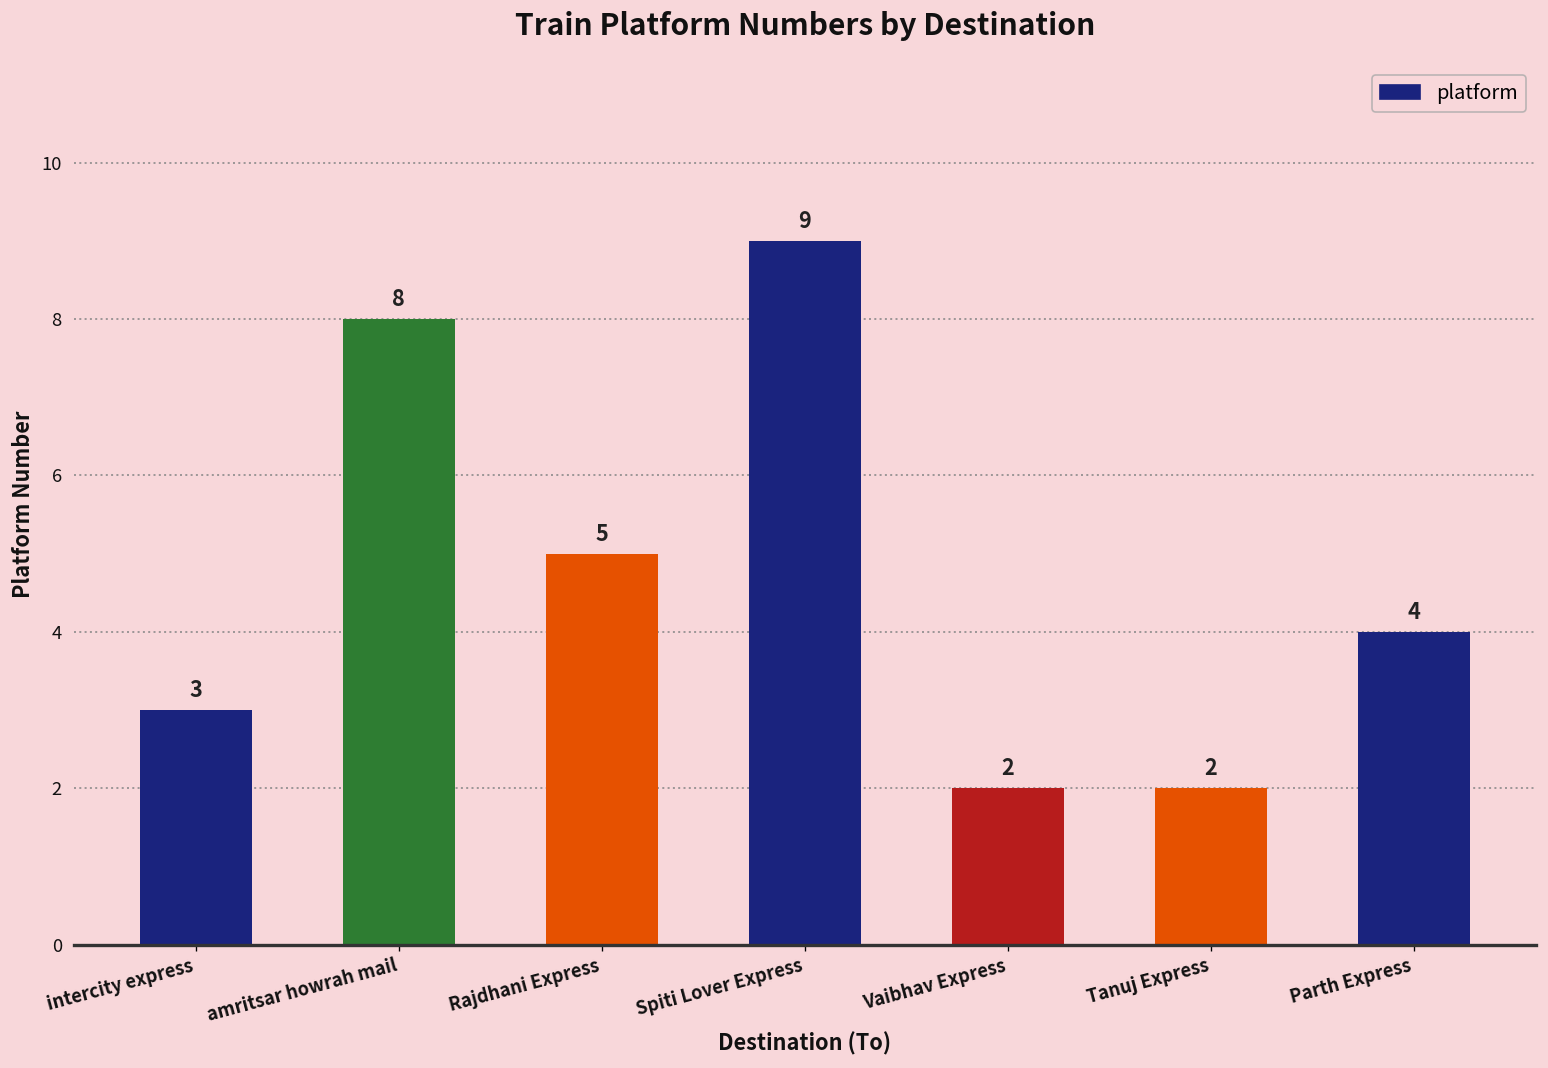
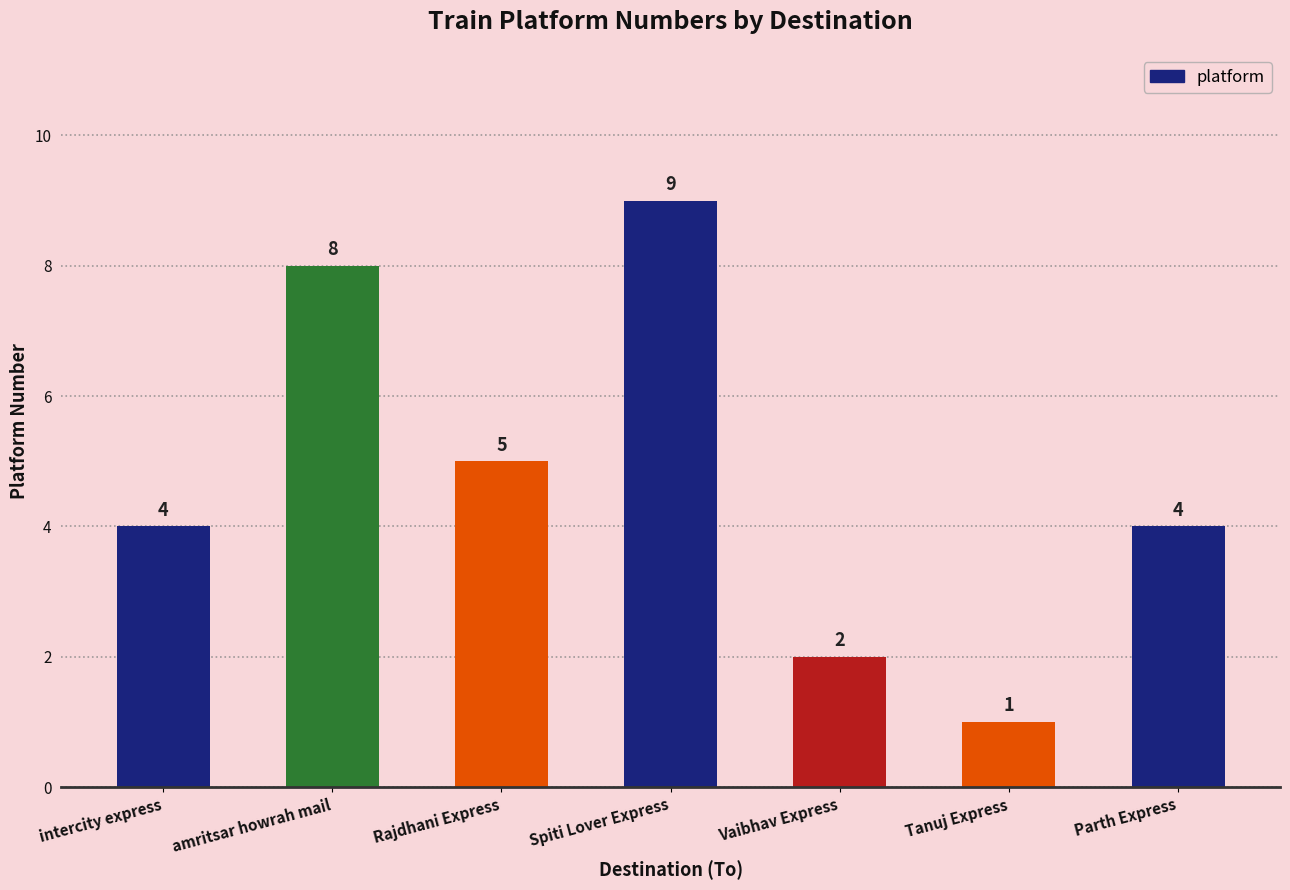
intercity express: 3 -> 4
Tanuj Express: 2 -> 1
